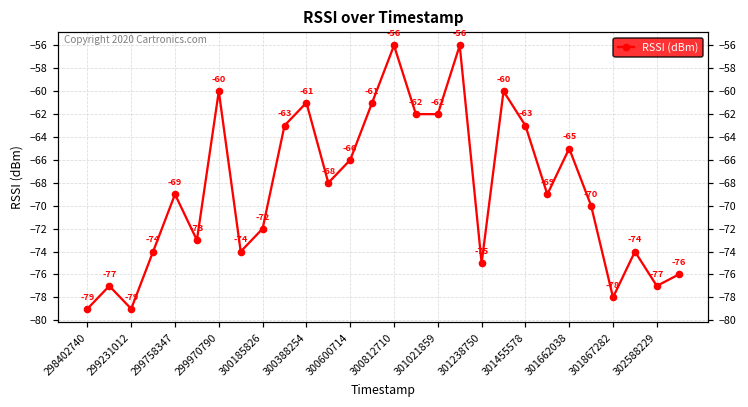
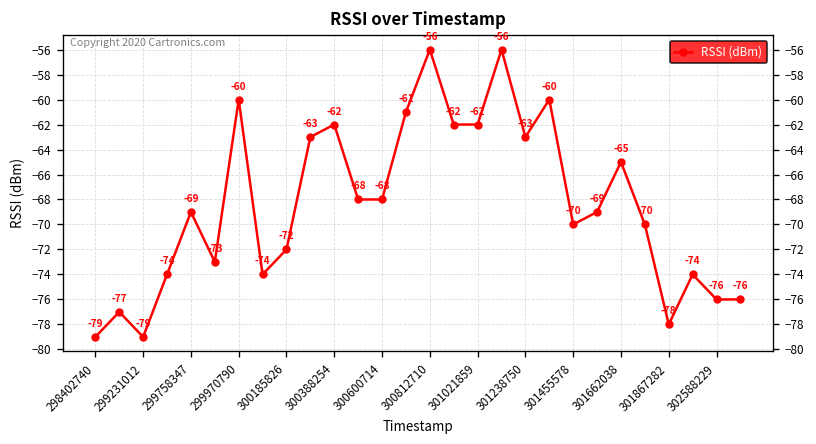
300388254: -61 -> -62
300600714: -66 -> -68
301238750: -75 -> -63
301455578: -63 -> -70
302588229: -77 -> -76
